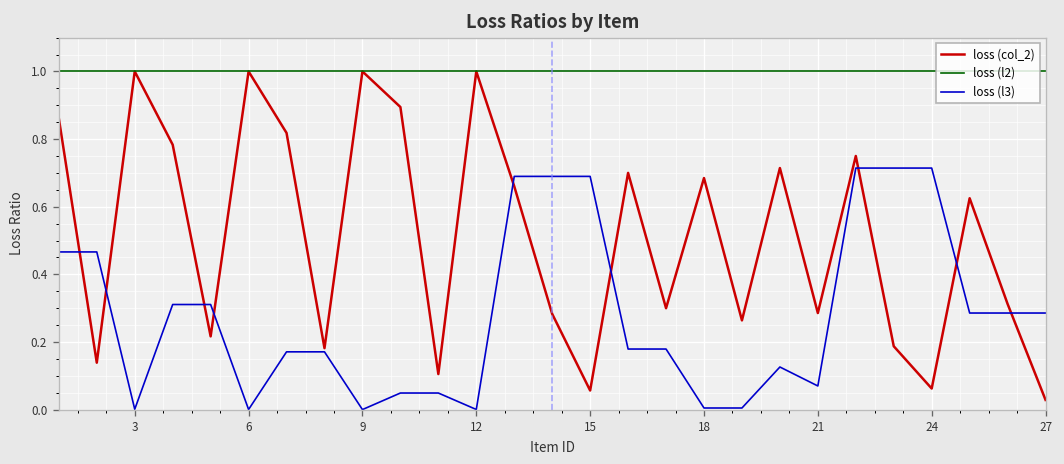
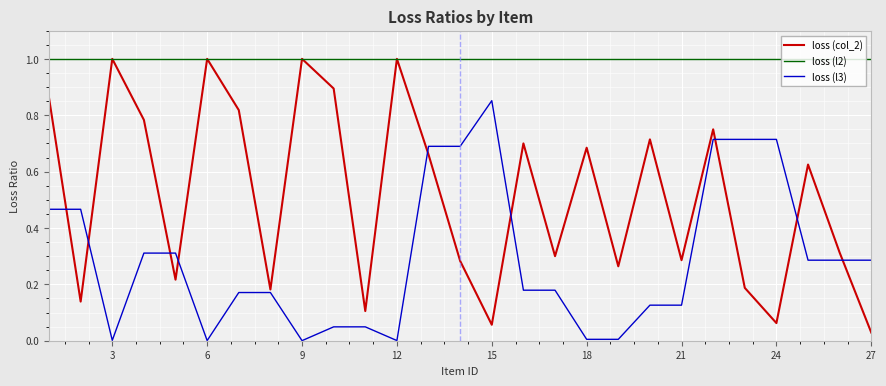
loss (l3), 15: 0.69 -> 0.85
loss (l3), 21: 0.07 -> 0.13
